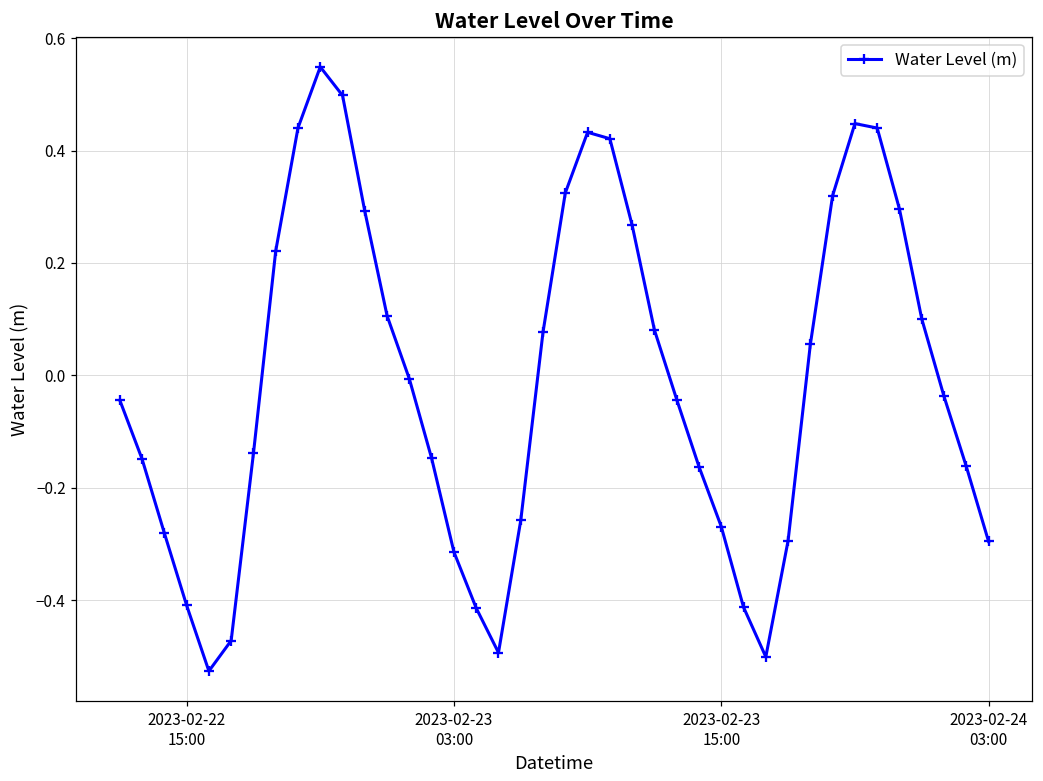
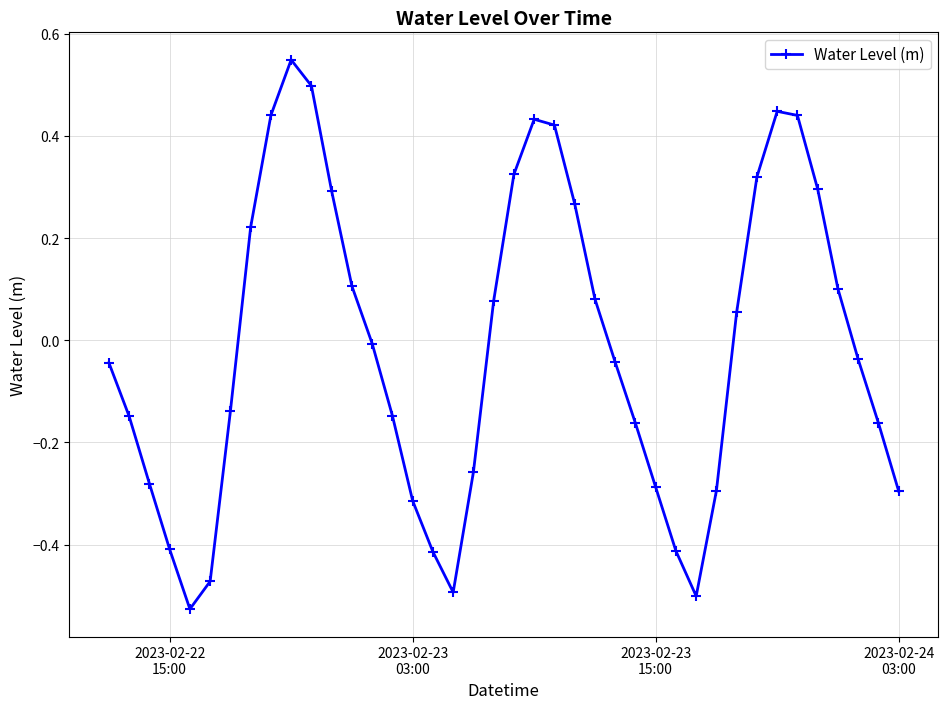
2023-02-23 15:00: -0.27 -> -0.29
